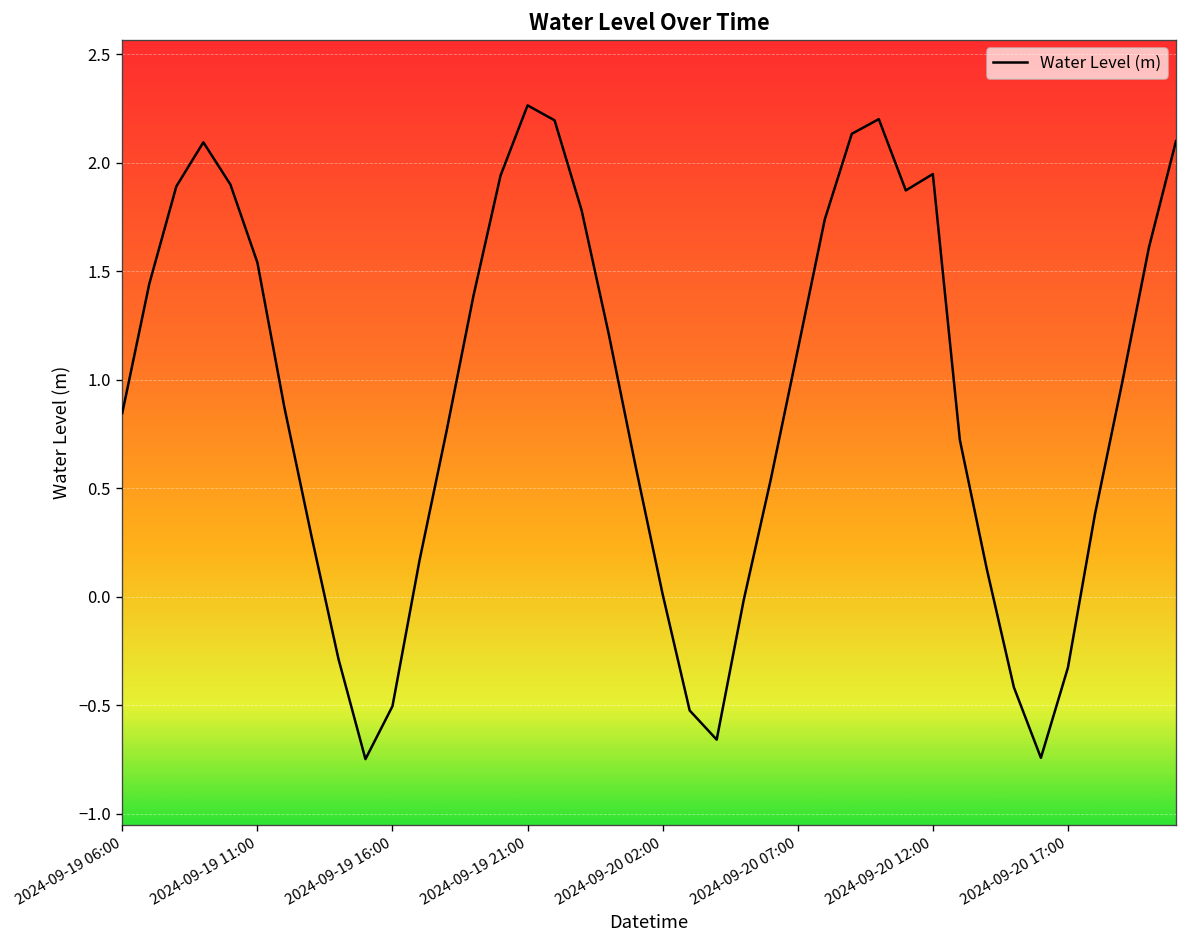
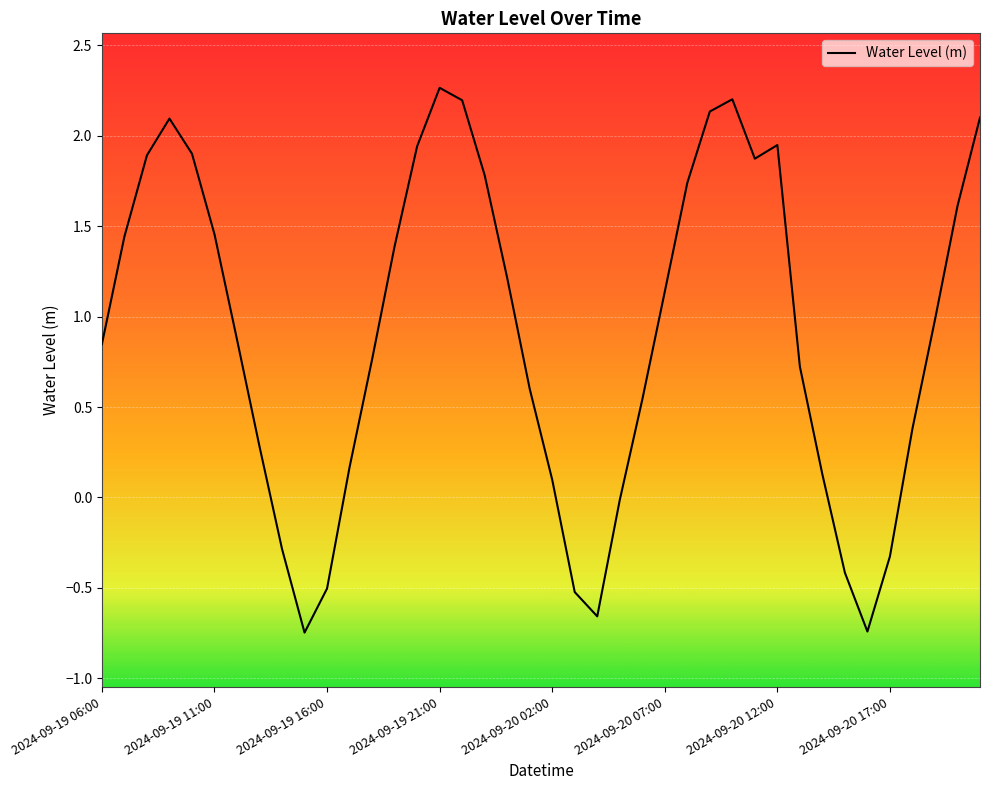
2024-09-19 11:00: 1.54 -> 1.46
2024-09-20 02:00: 0.01 -> 0.10
